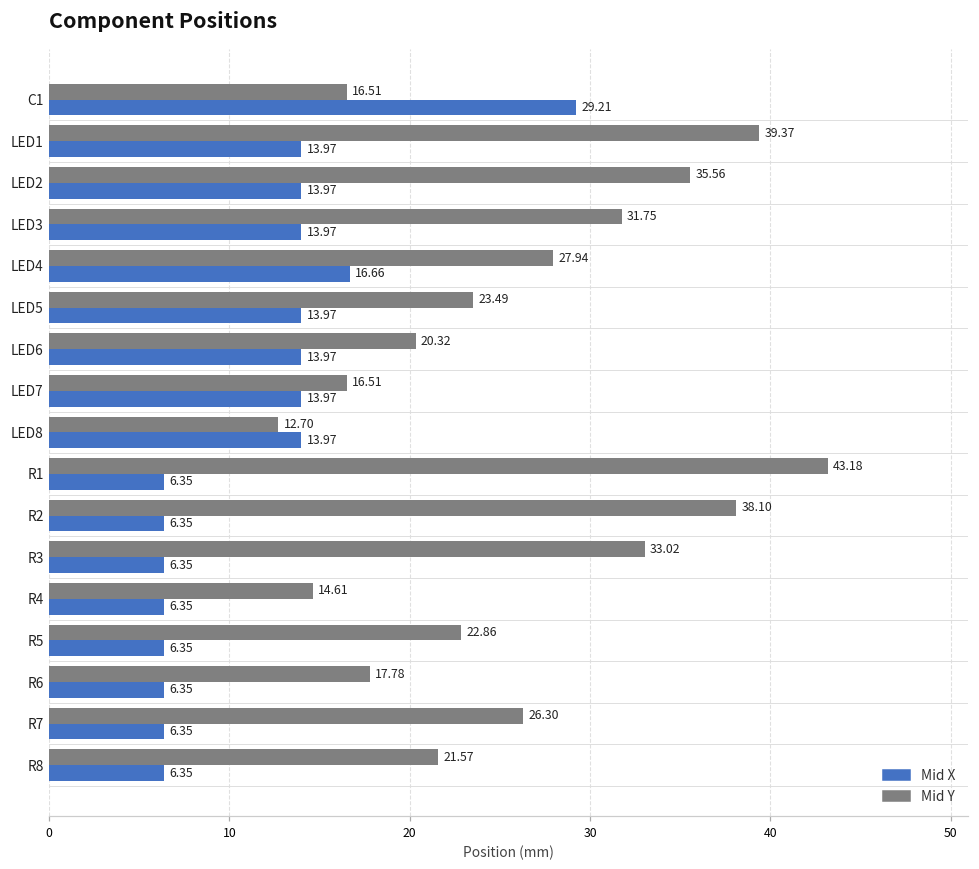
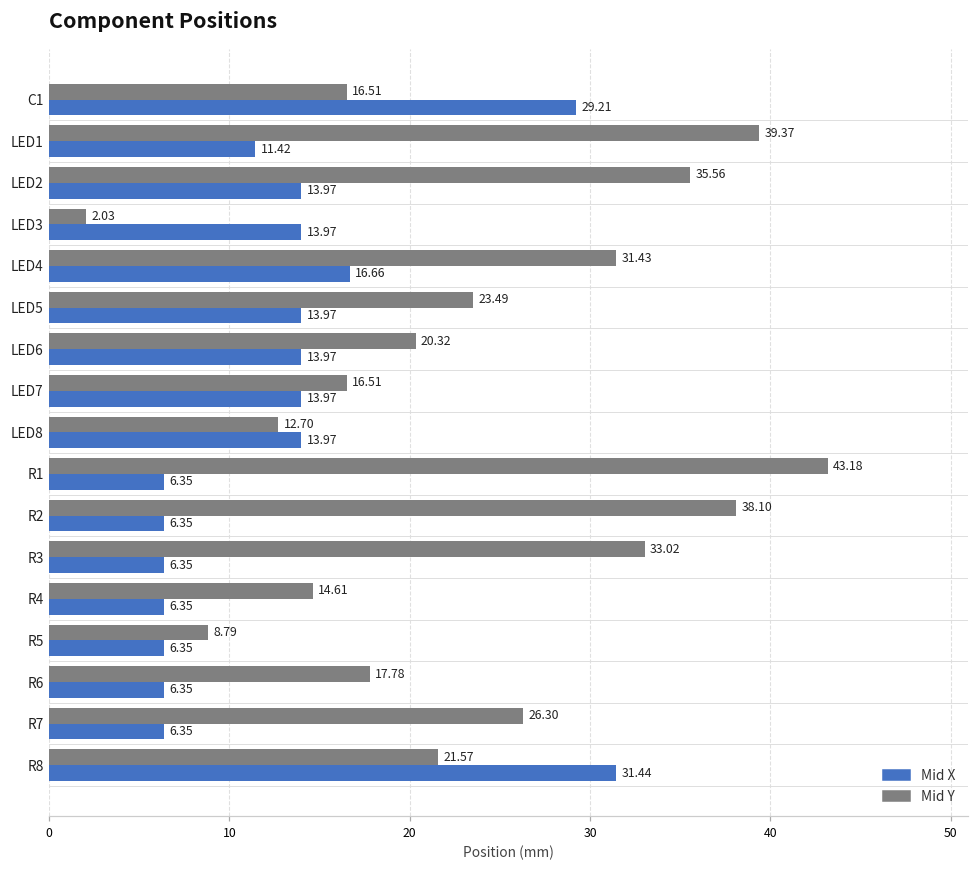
Mid X, LED1: 13.97 -> 11.42
Mid Y, LED3: 31.75 -> 2.03
Mid Y, LED4: 27.94 -> 31.43
Mid Y, R5: 22.86 -> 8.79
Mid X, R8: 6.35 -> 31.44
